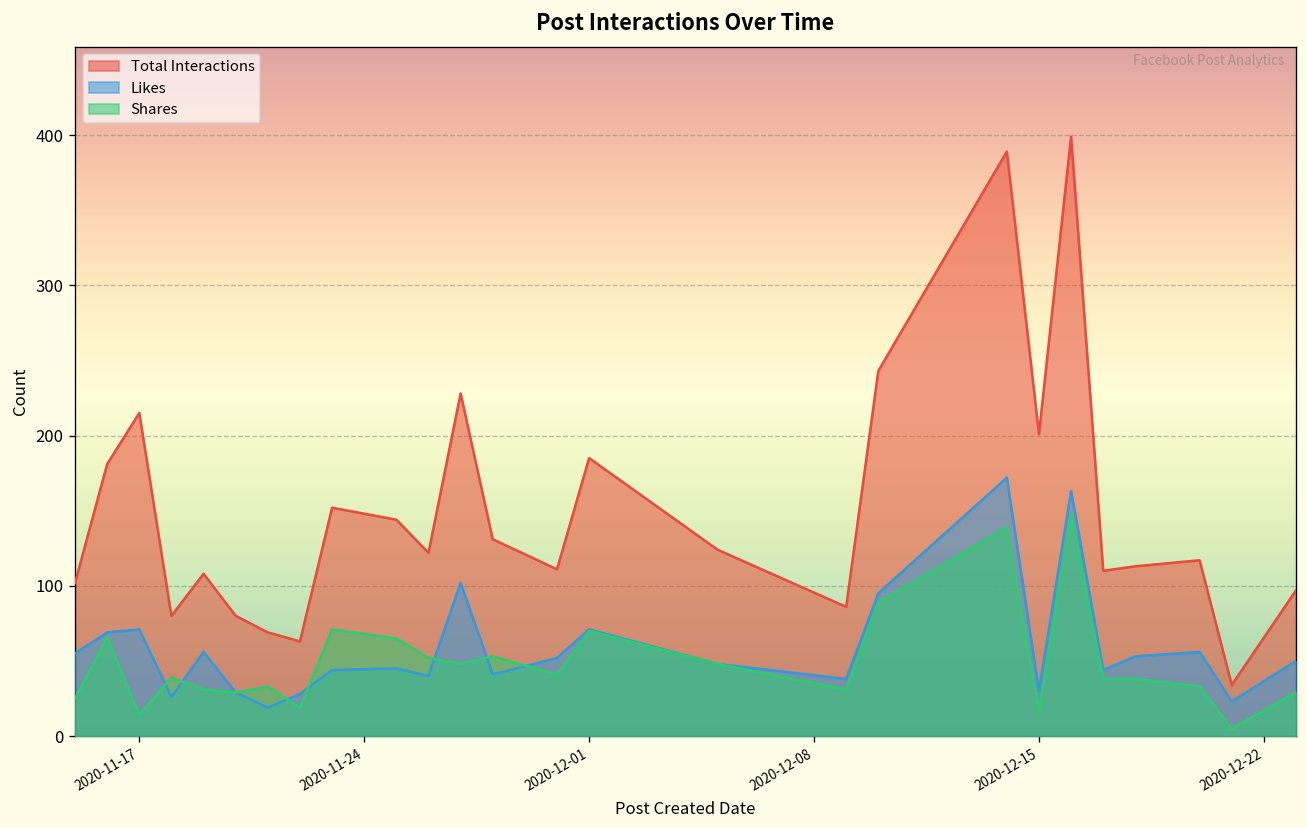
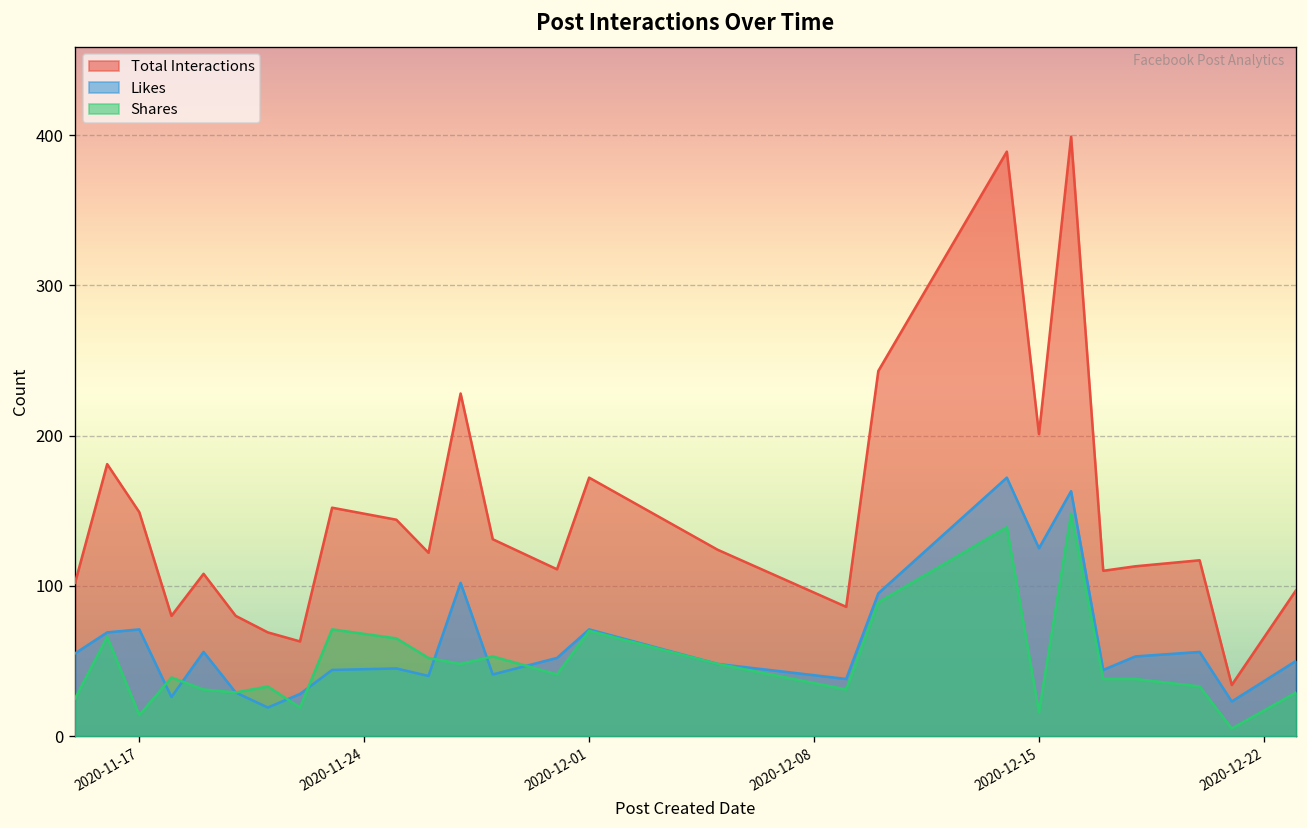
Total Interactions, 2020-11-17: 215 -> 149
Total Interactions, 2020-12-01: 185 -> 172
Likes, 2020-12-15: 30 -> 125
